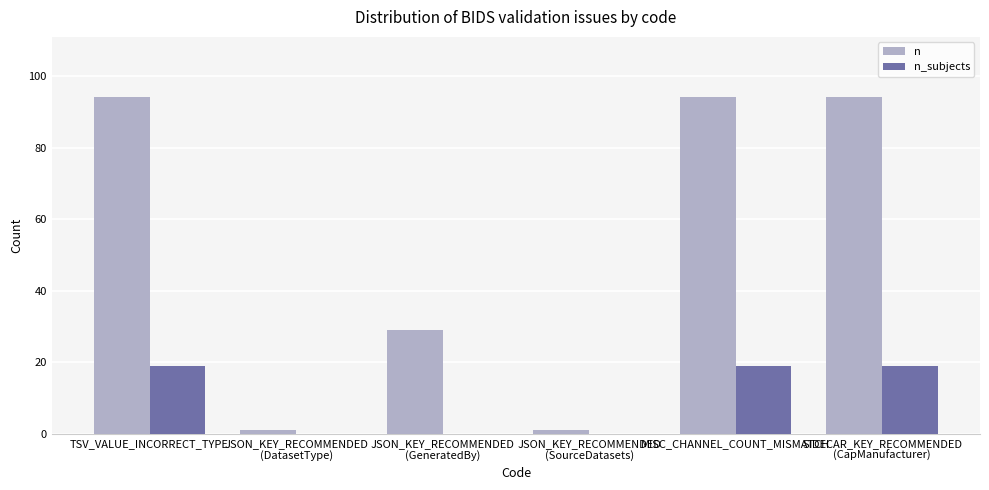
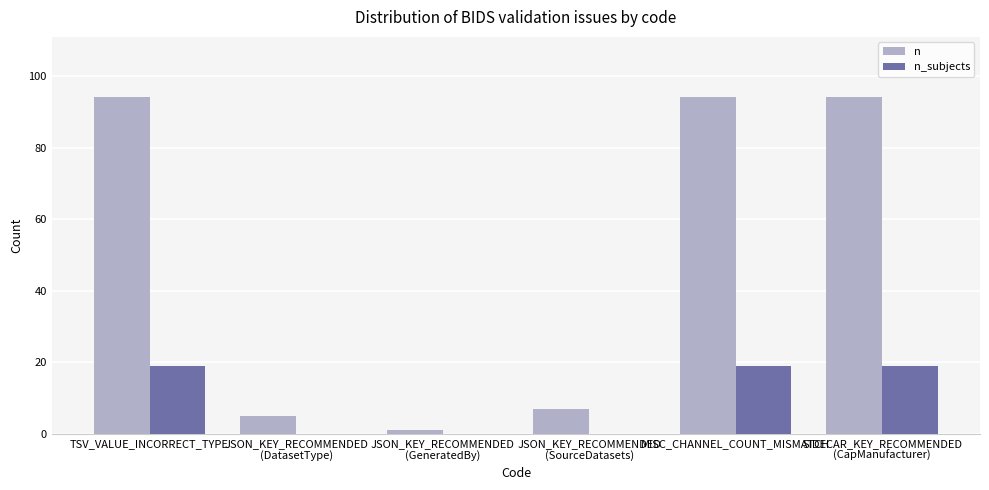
n, JSON_KEY_RECOMMENDED (DatasetType): 1 -> 5
n, JSON_KEY_RECOMMENDED (GeneratedBy): 29 -> 1
n, JSON_KEY_RECOMMENDED (SourceDatasets): 1 -> 7
